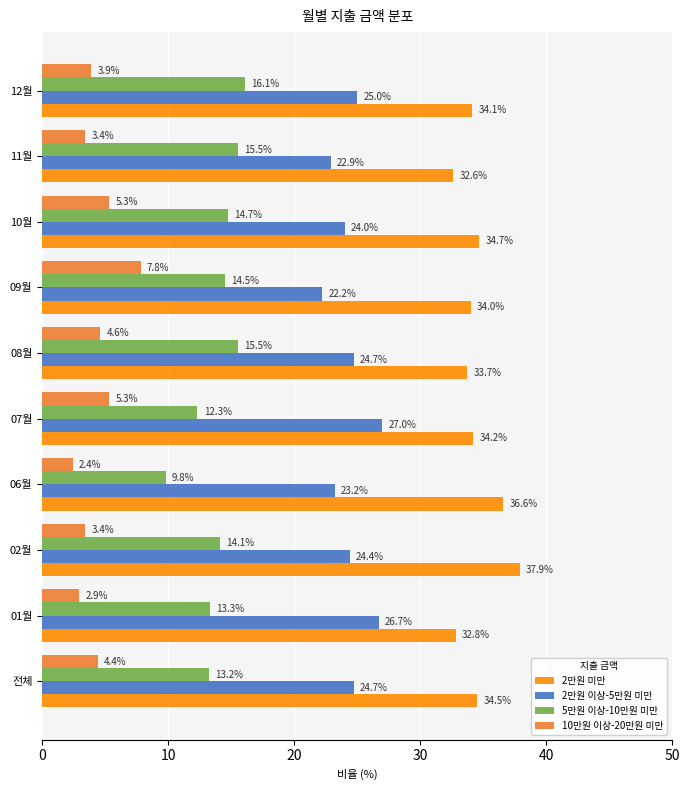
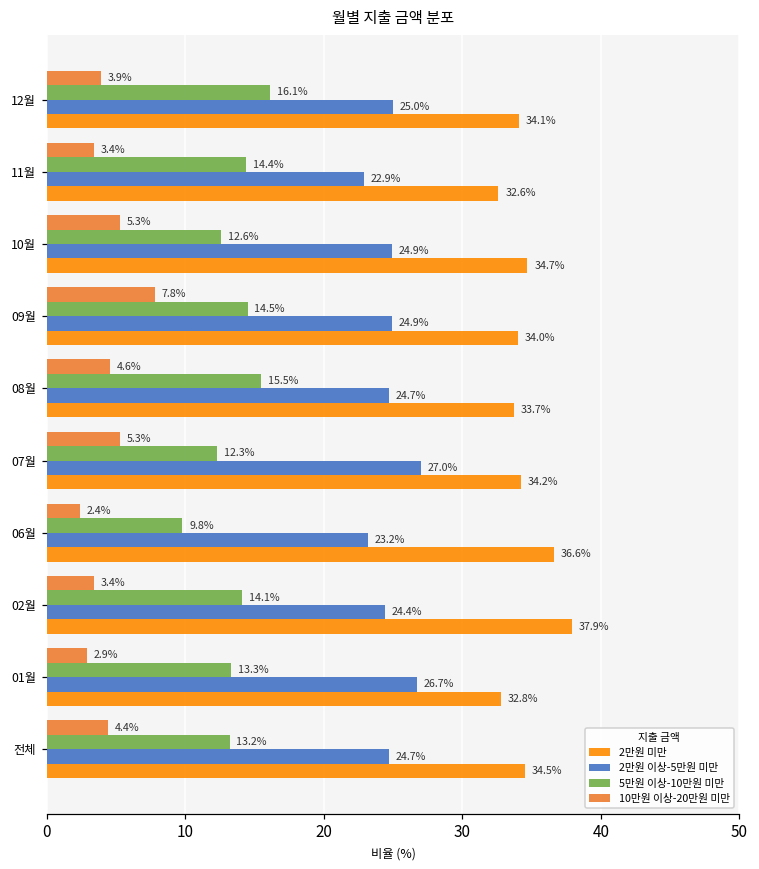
5만원 이상-10만원 미만, 11월: 15.5% -> 14.4%
5만원 이상-10만원 미만, 10월: 14.7% -> 12.6%
2만원 이상-5만원 미만, 10월: 24.0% -> 24.9%
2만원 이상-5만원 미만, 09월: 22.2% -> 24.9%
